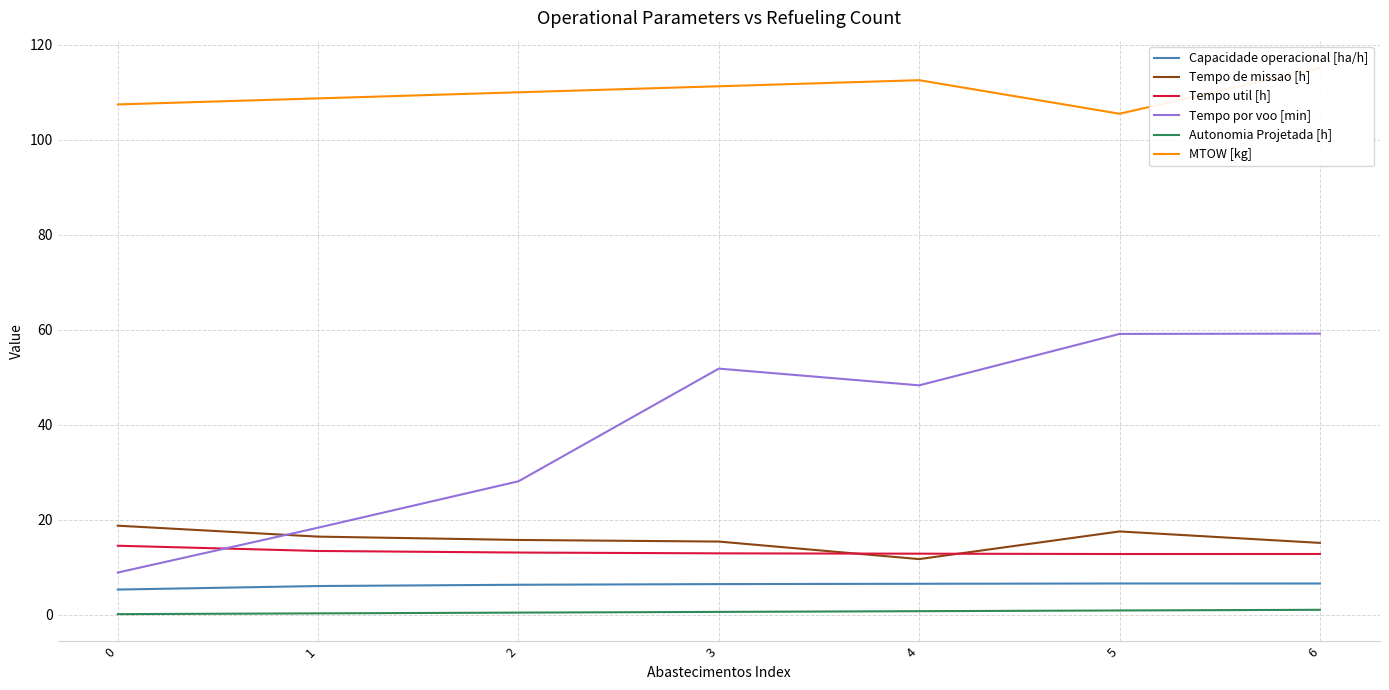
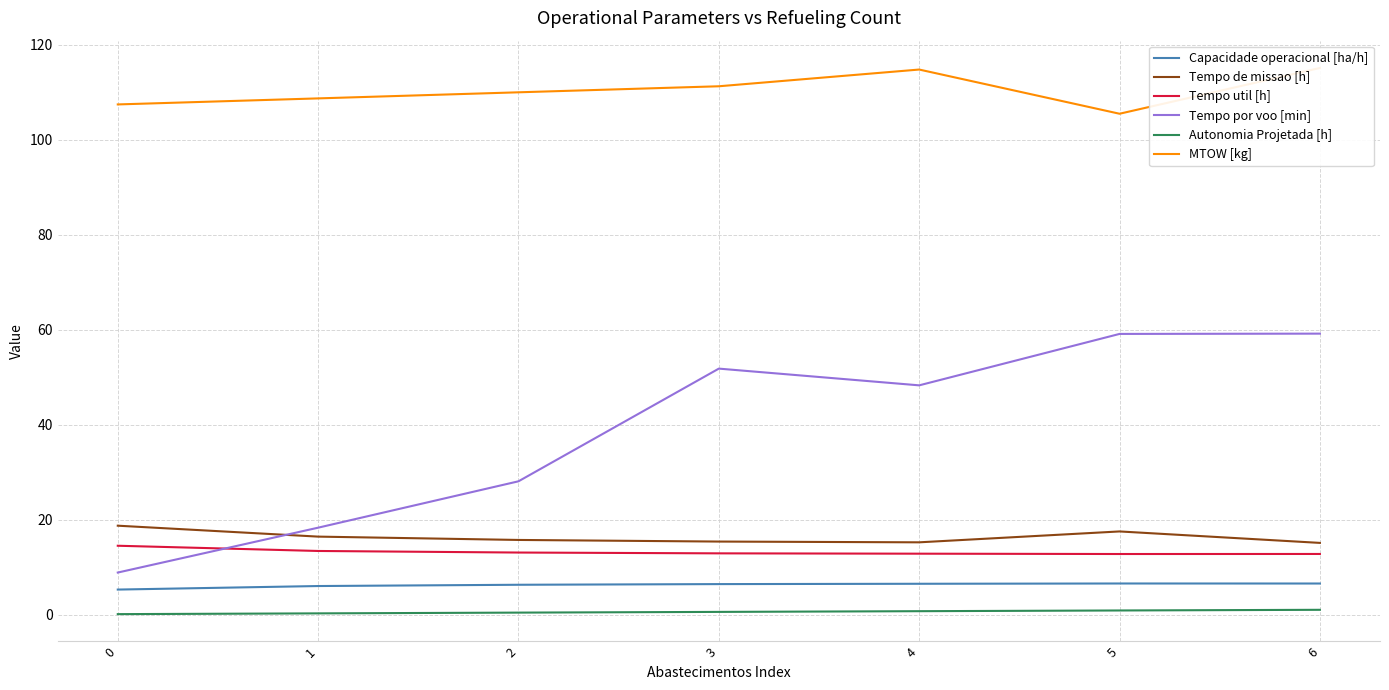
Tempo de missao [h], 4: 12 -> 15
MTOW [kg], 4: 113 -> 115
